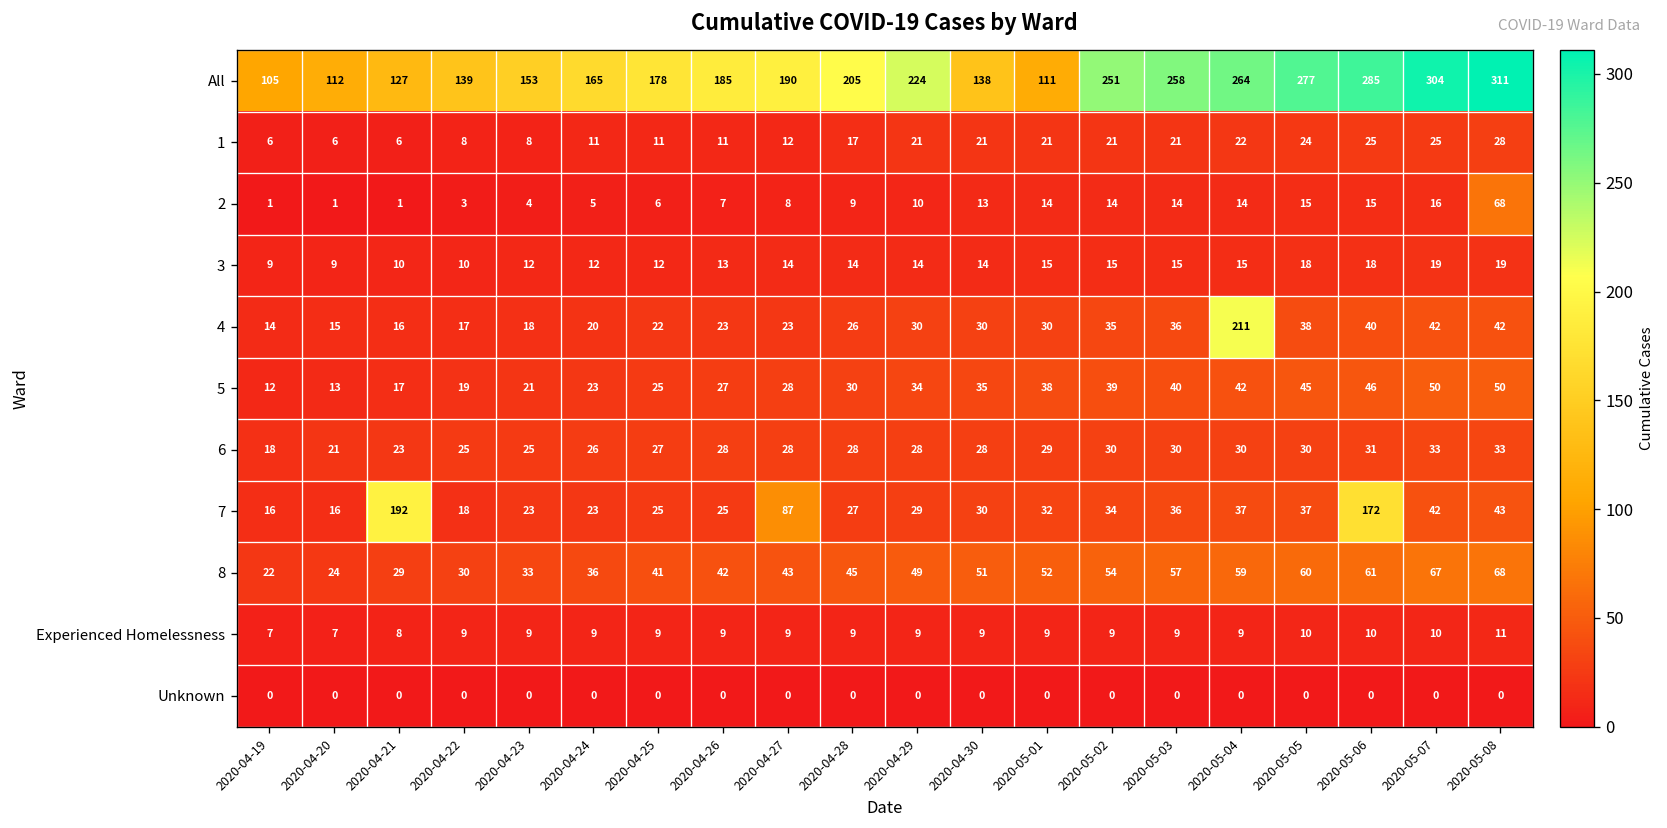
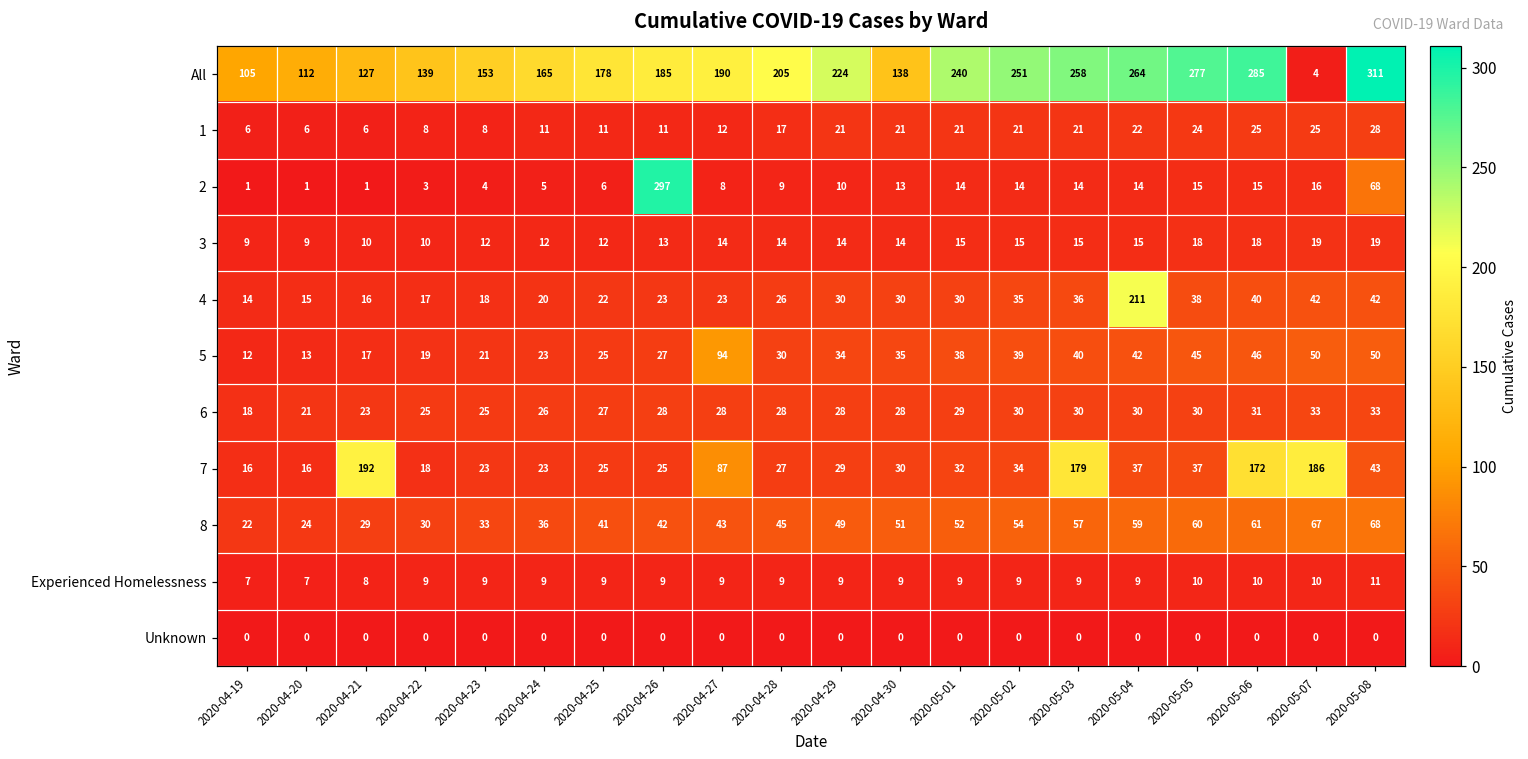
All, 2020-05-01: 111 -> 240
All, 2020-05-07: 304 -> 4
2, 2020-04-26: 7 -> 297
5, 2020-04-27: 28 -> 94
7, 2020-05-03: 36 -> 179
7, 2020-05-07: 42 -> 186
